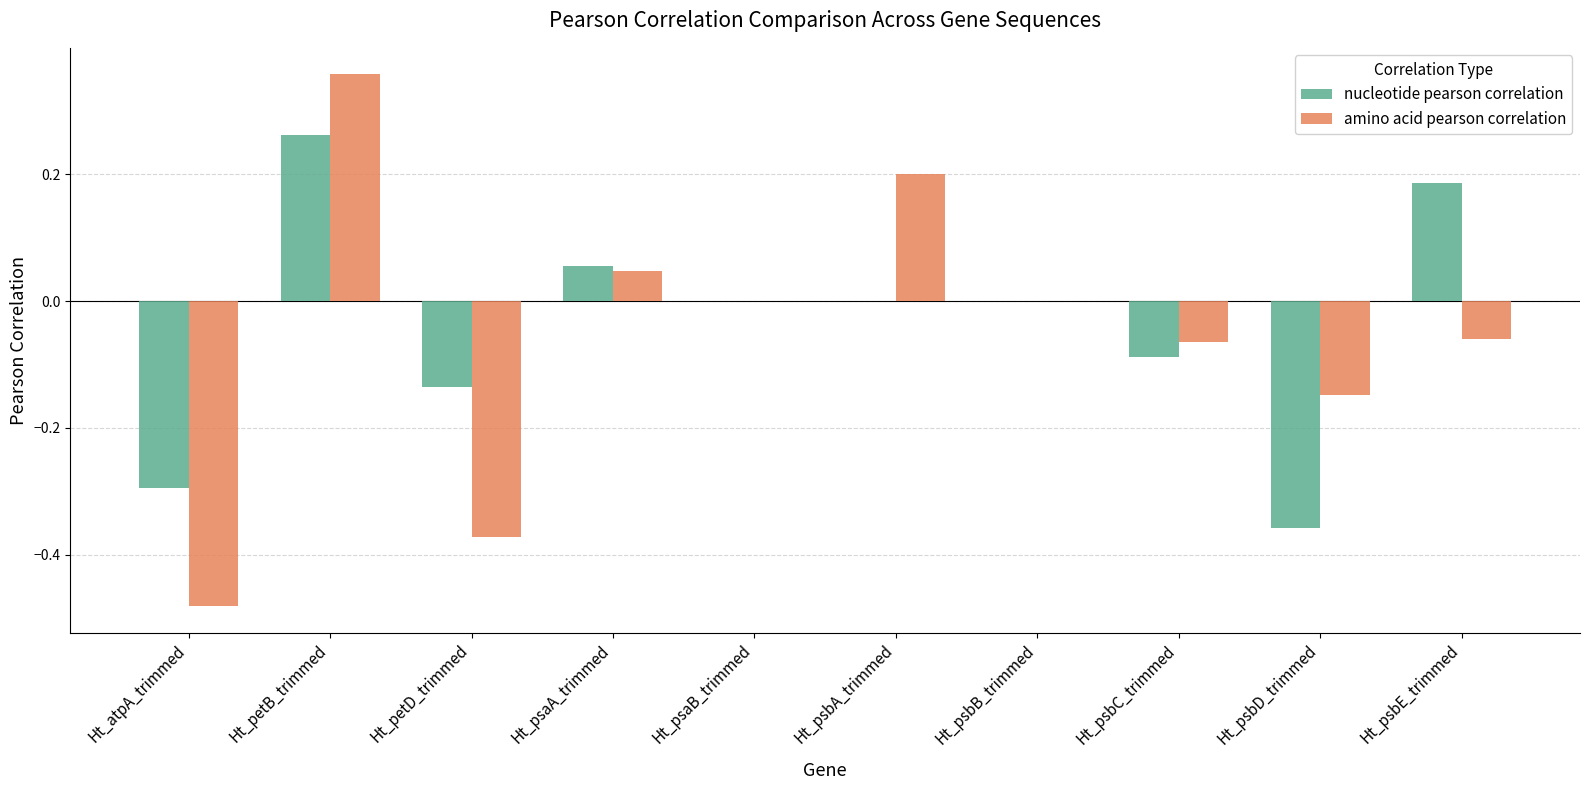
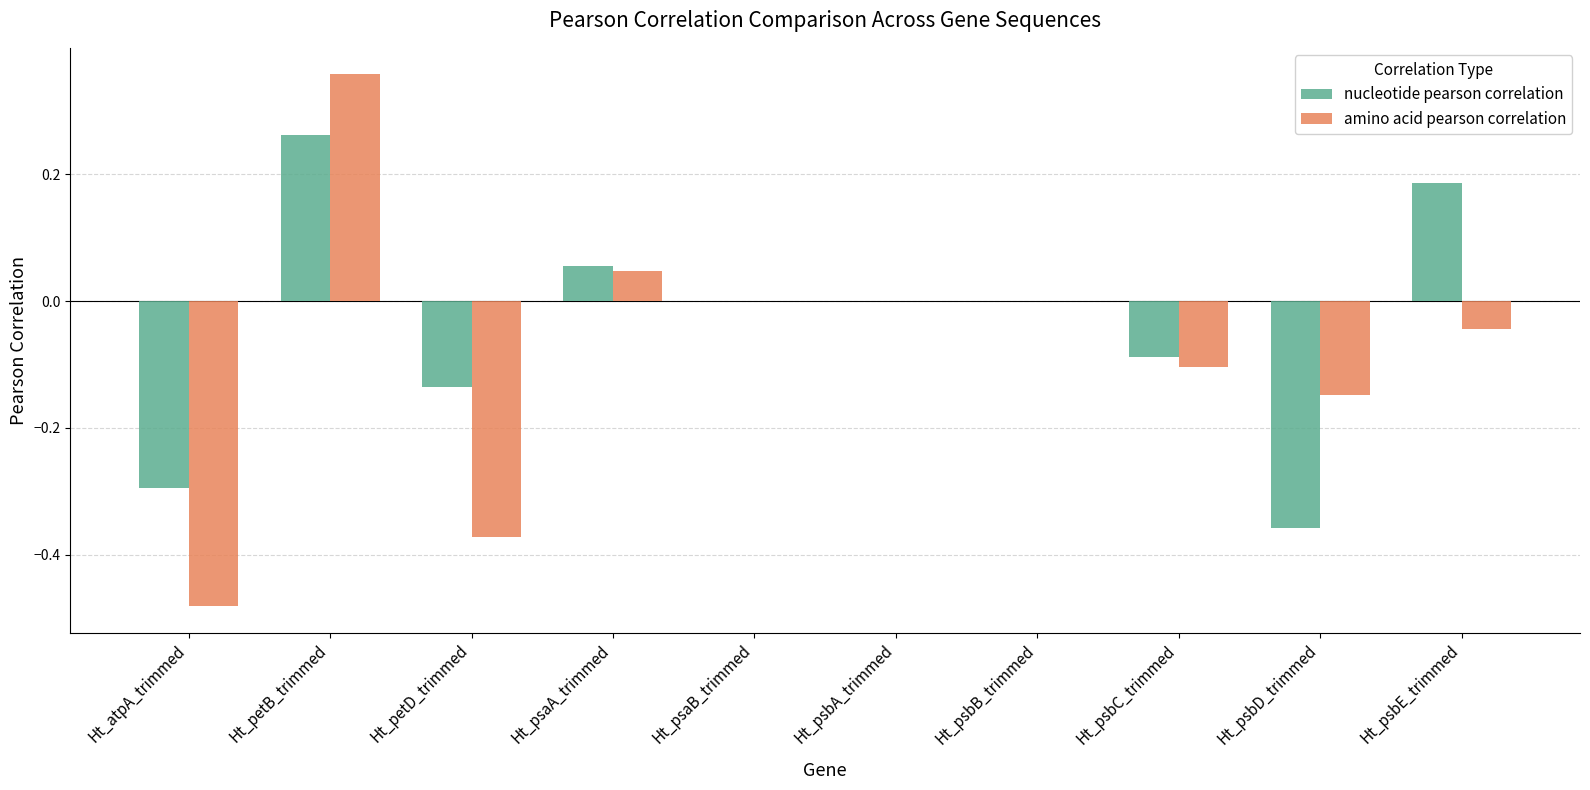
amino acid pearson correlation, Ht_psbA_trimmed: 0.2 -> 0.0
amino acid pearson correlation, Ht_psbC_trimmed: -0.06 -> -0.10
amino acid pearson correlation, Ht_psbE_trimmed: -0.06 -> -0.04
